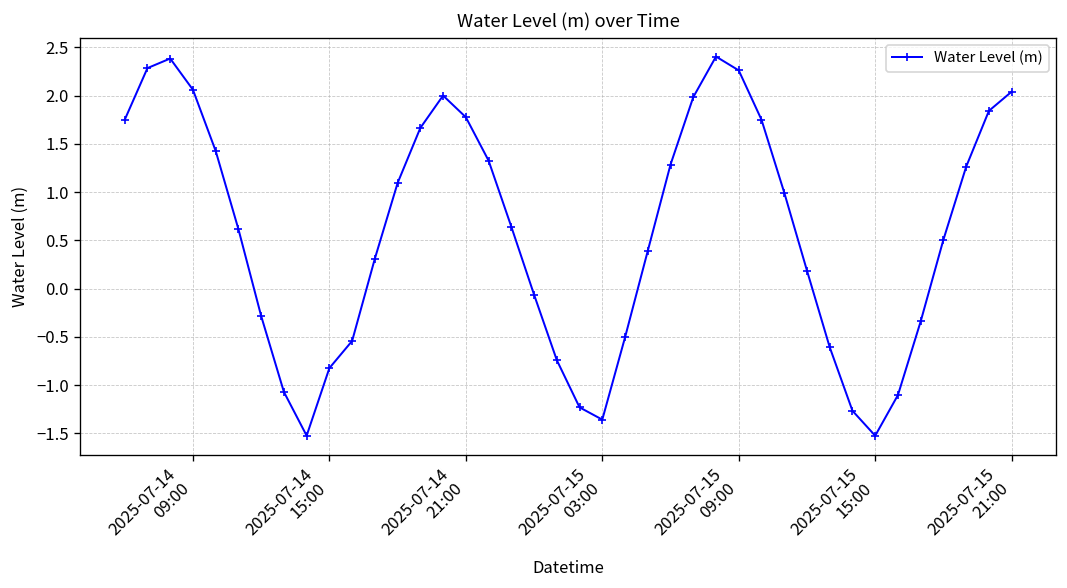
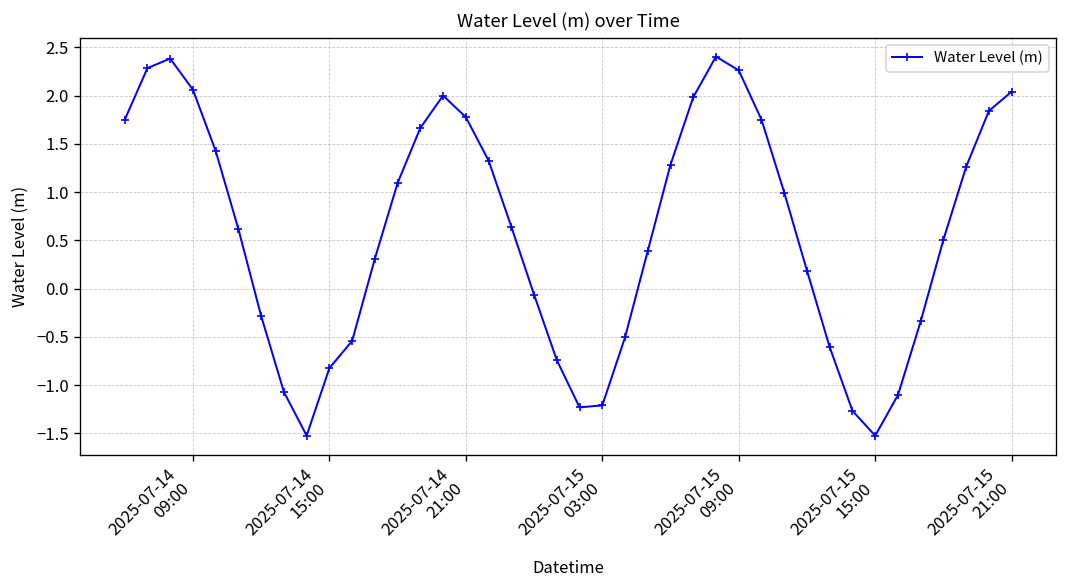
2025-07-15 03:00: -1.4 -> -1.2
